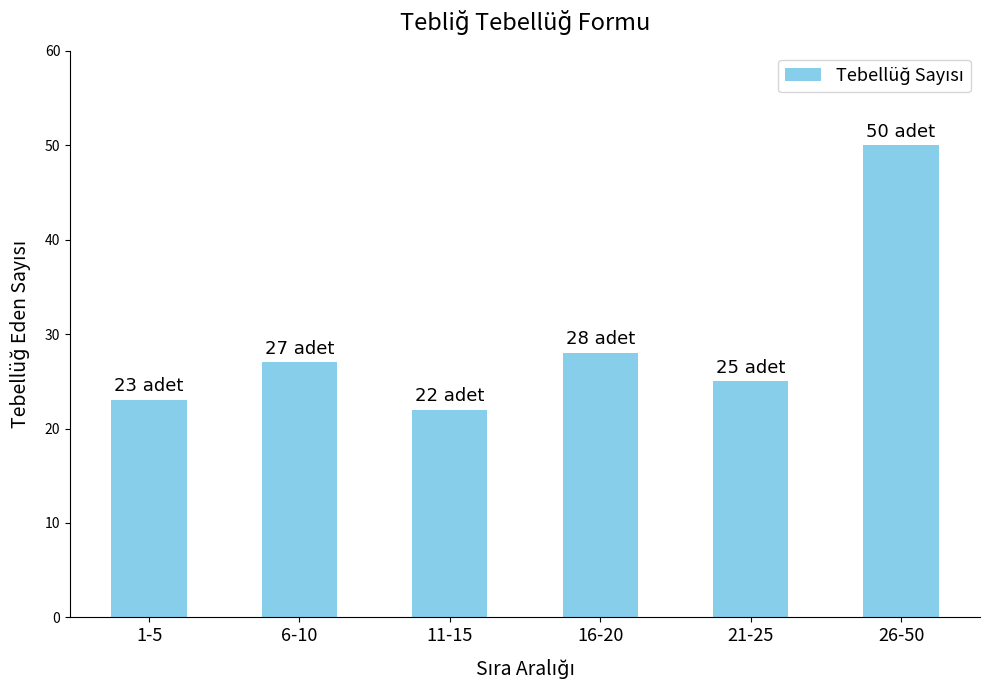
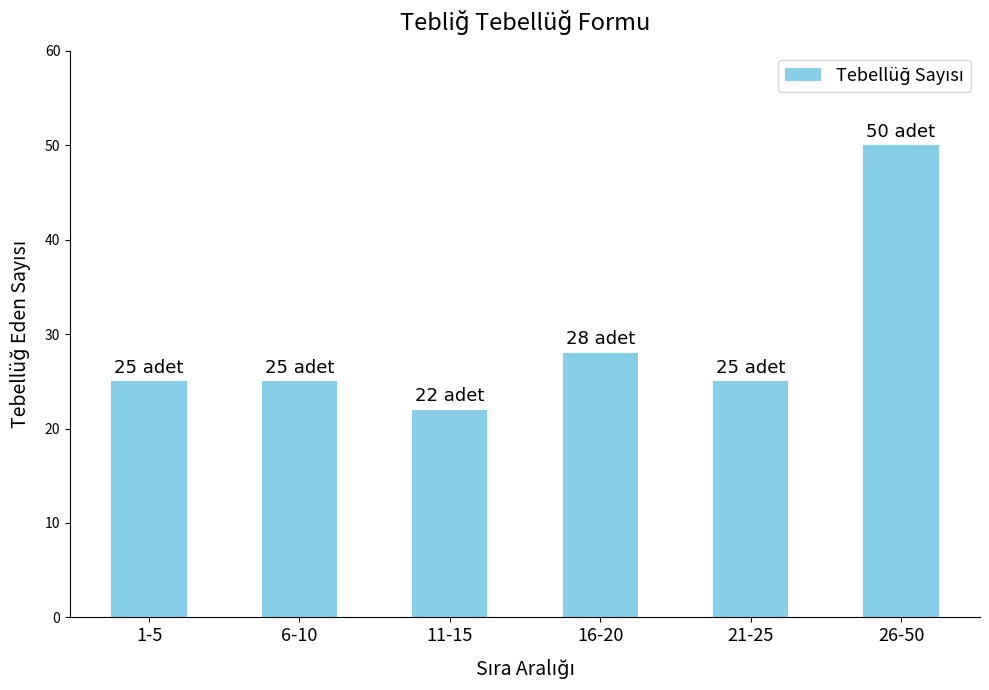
1-5: 23 -> 25
6-10: 27 -> 25
